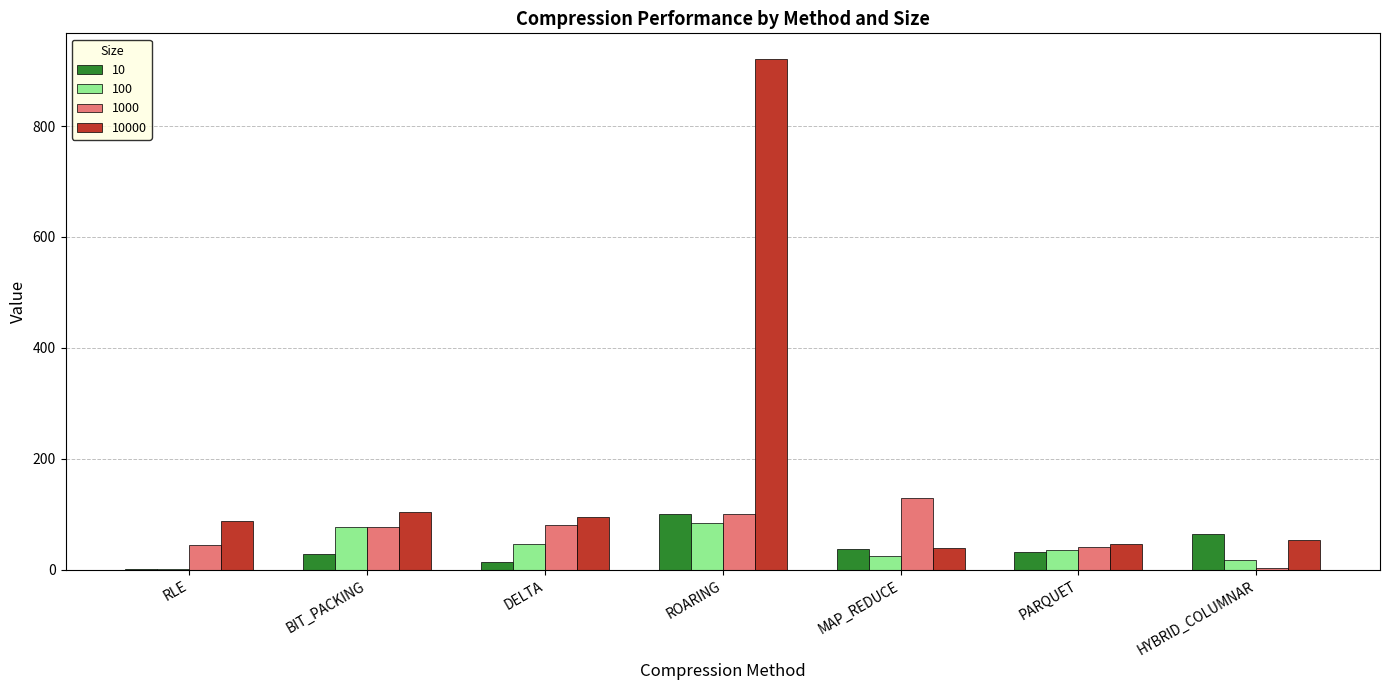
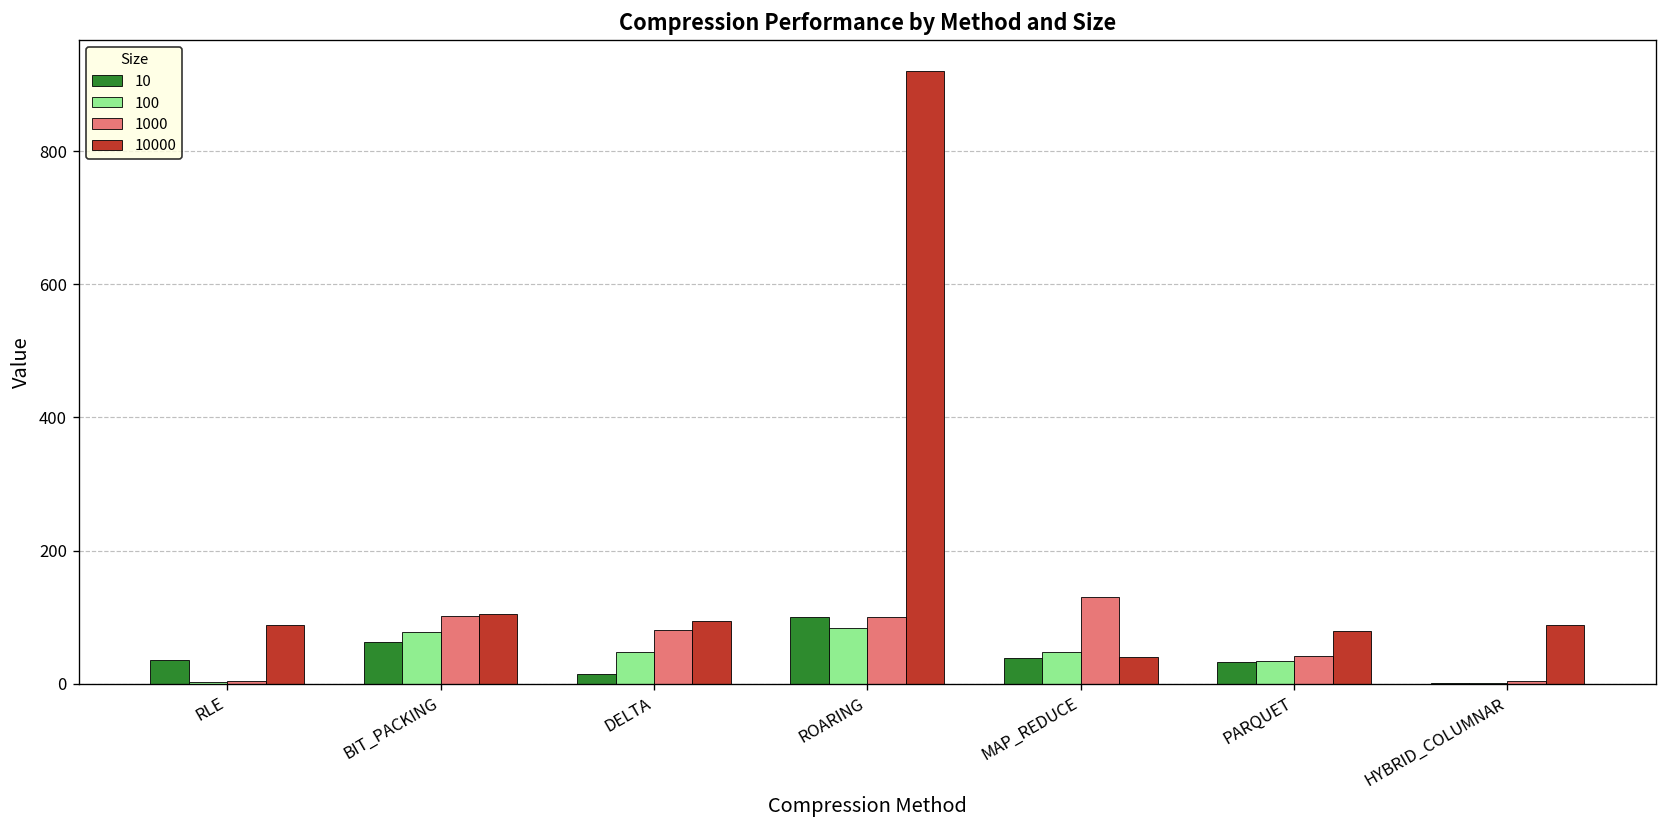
10, RLE: 0 -> 40
1000, RLE: 50 -> 0
10, BIT_PACKING: 30 -> 60
1000, BIT_PACKING: 80 -> 100
100, MAP_REDUCE: 30 -> 50
10000, PARQUET: 50 -> 80
10, HYBRID_COLUMNAR: 60 -> 0
100, HYBRID_COLUMNAR: 20 -> 0
10000, HYBRID_COLUMNAR: 50 -> 90
